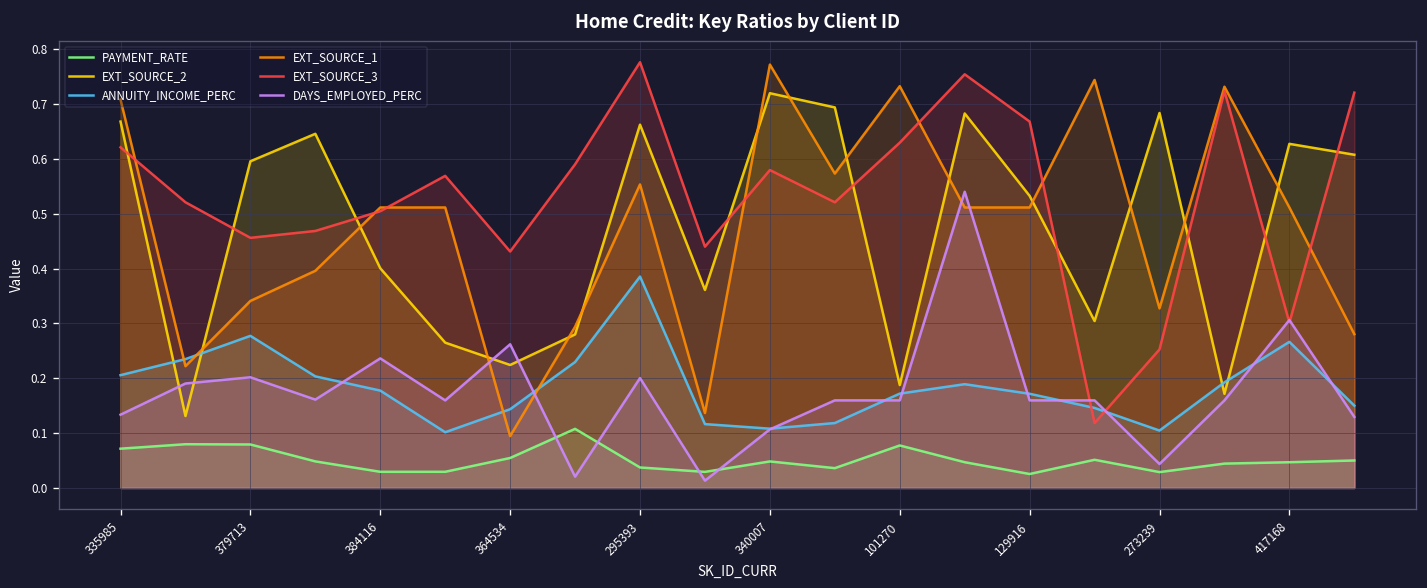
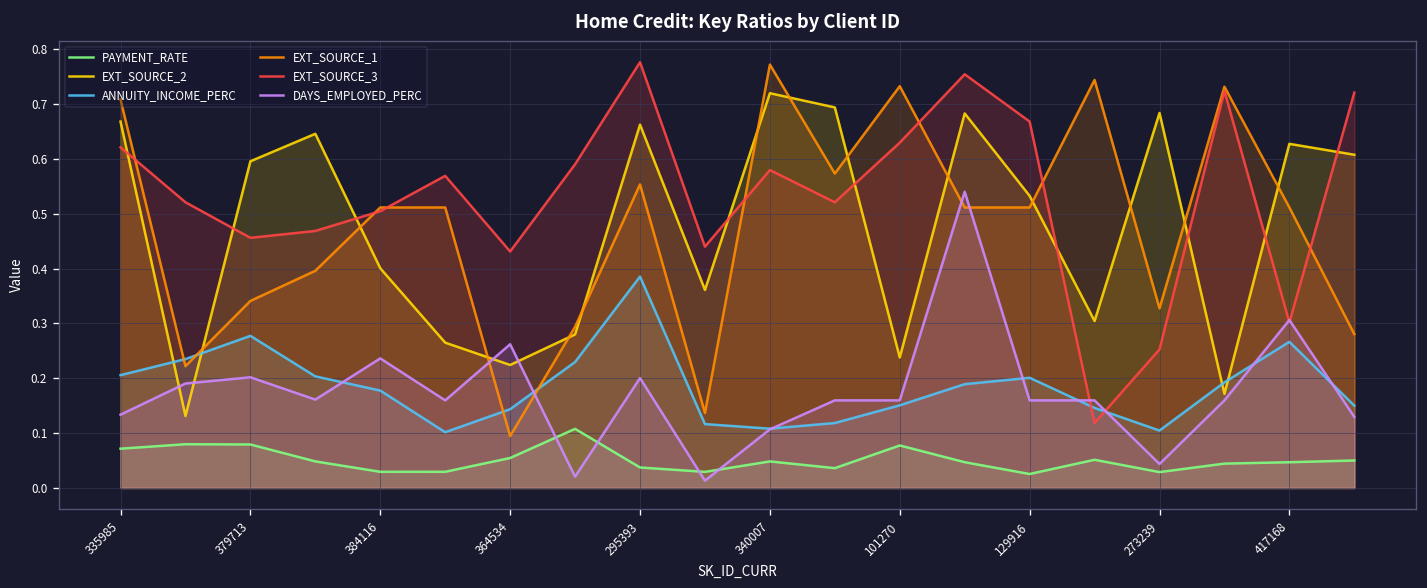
EXT_SOURCE_2, 101270: 0.19 -> 0.24
ANNUITY_INCOME_PERC, 101270: 0.17 -> 0.15
ANNUITY_INCOME_PERC, 129916: 0.17 -> 0.20
